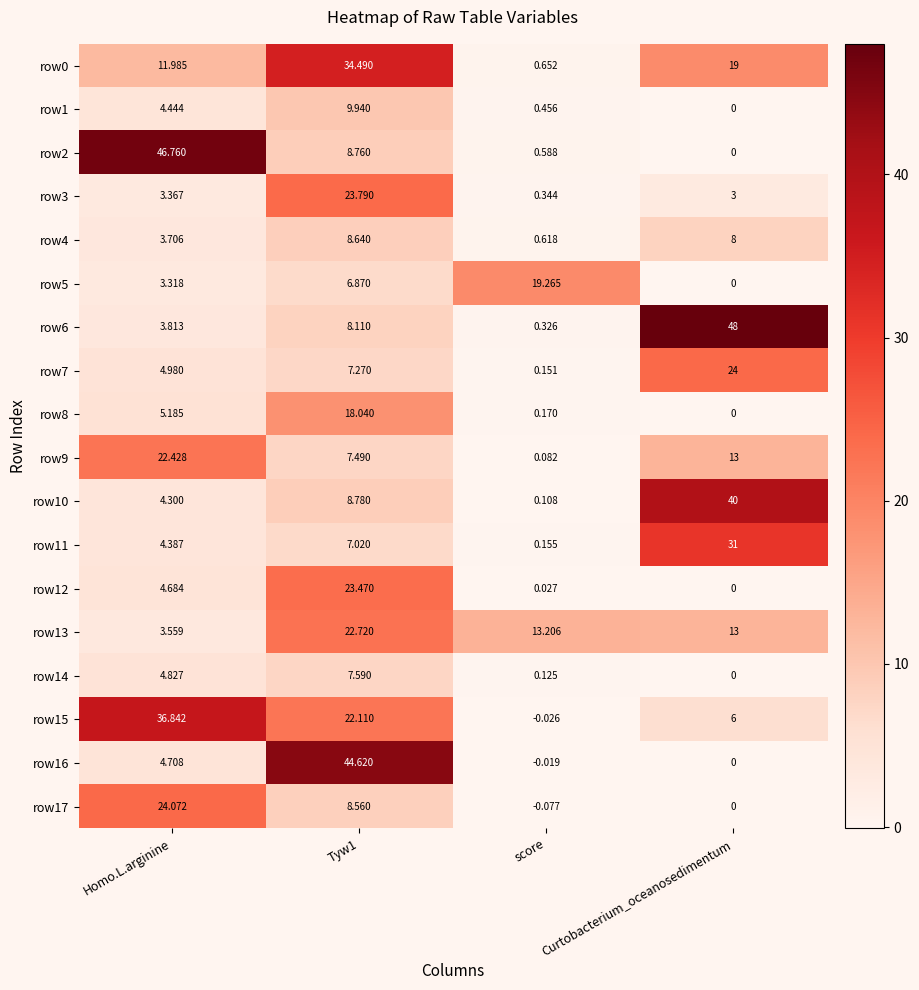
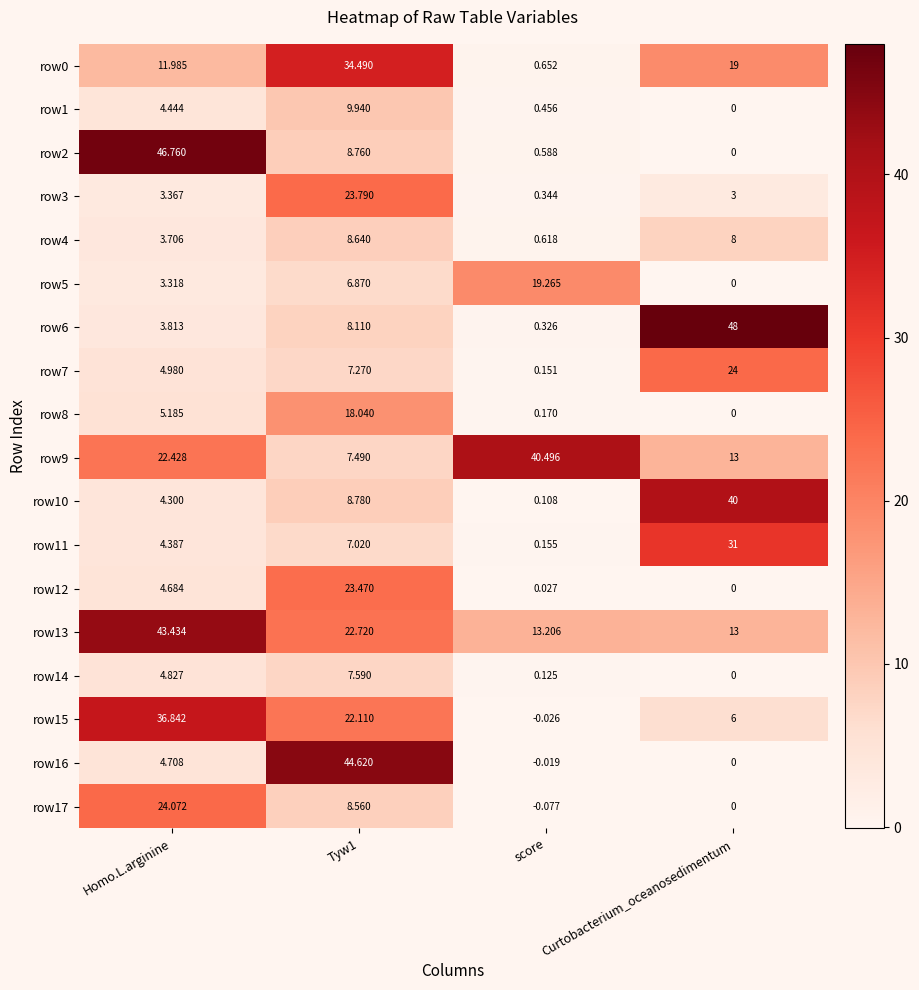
row9, score: 0.082 -> 40.496
row13, Homo.L.arginine: 3.559 -> 43.434
